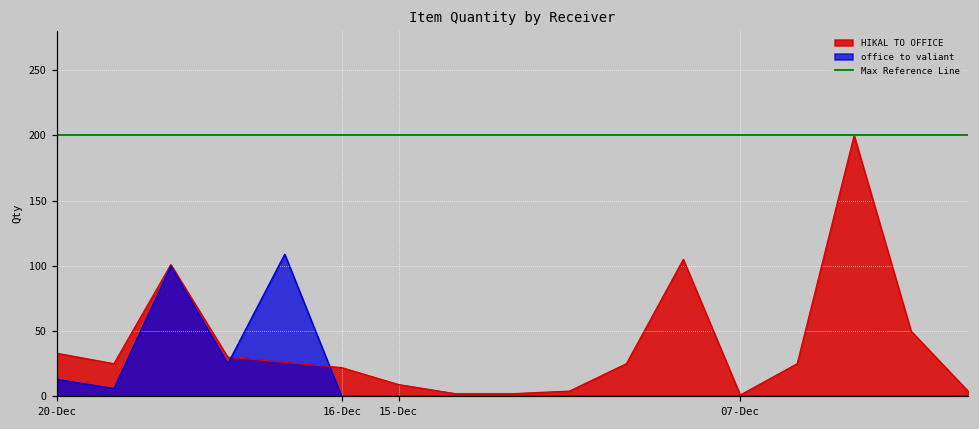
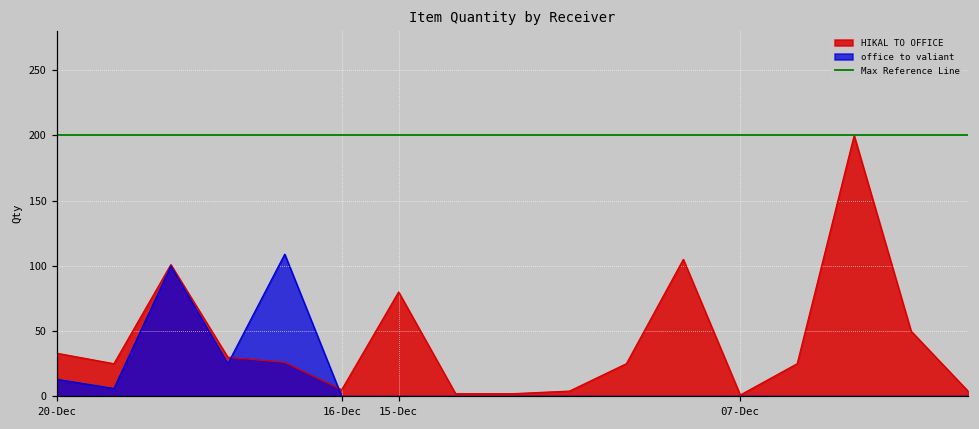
HIKAL TO OFFICE, 16-Dec: 22 -> 5
HIKAL TO OFFICE, 15-Dec: 9 -> 80
